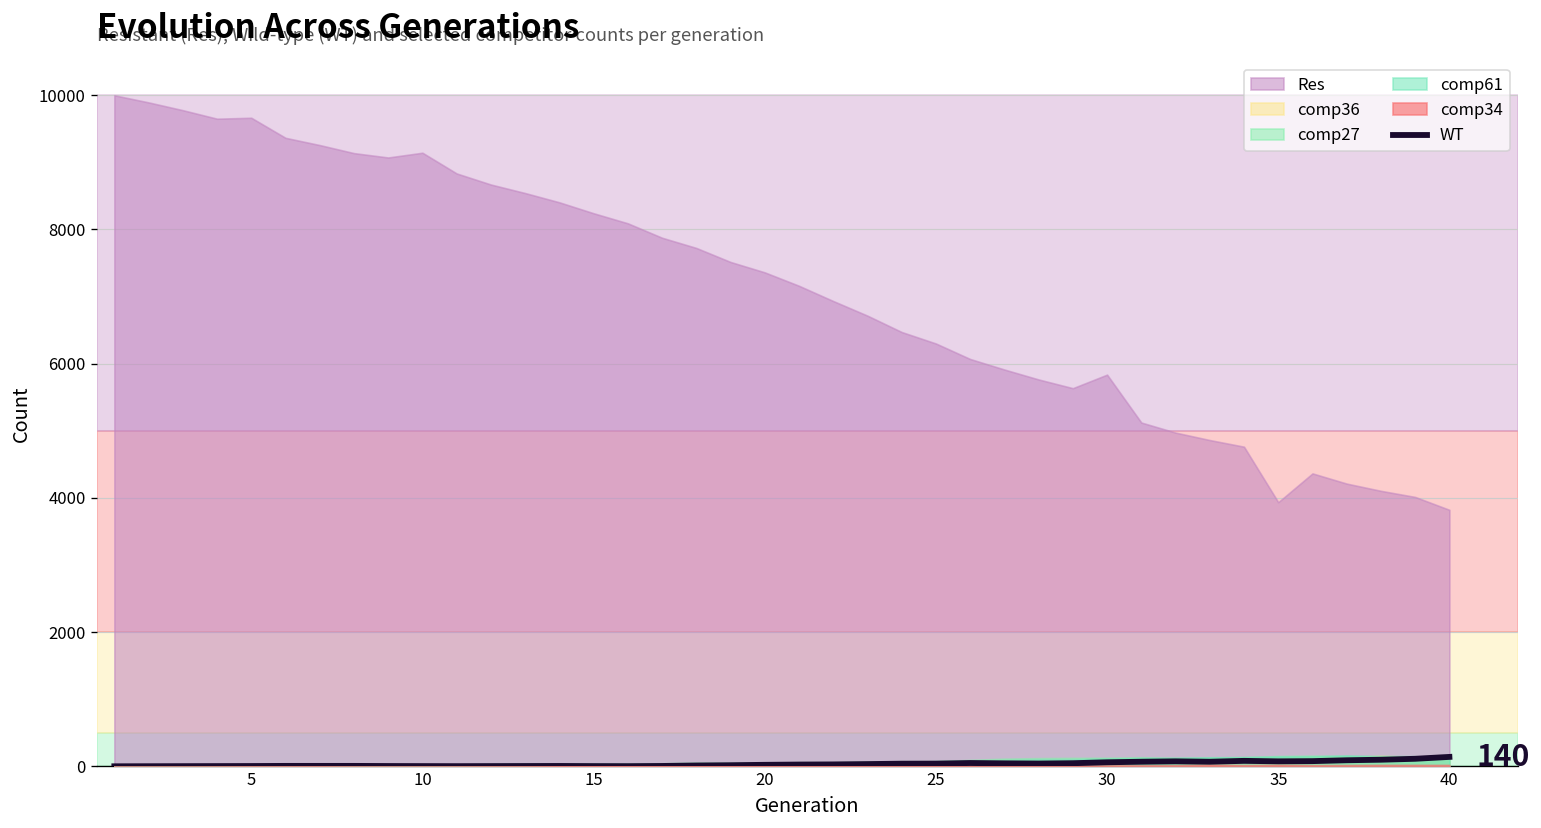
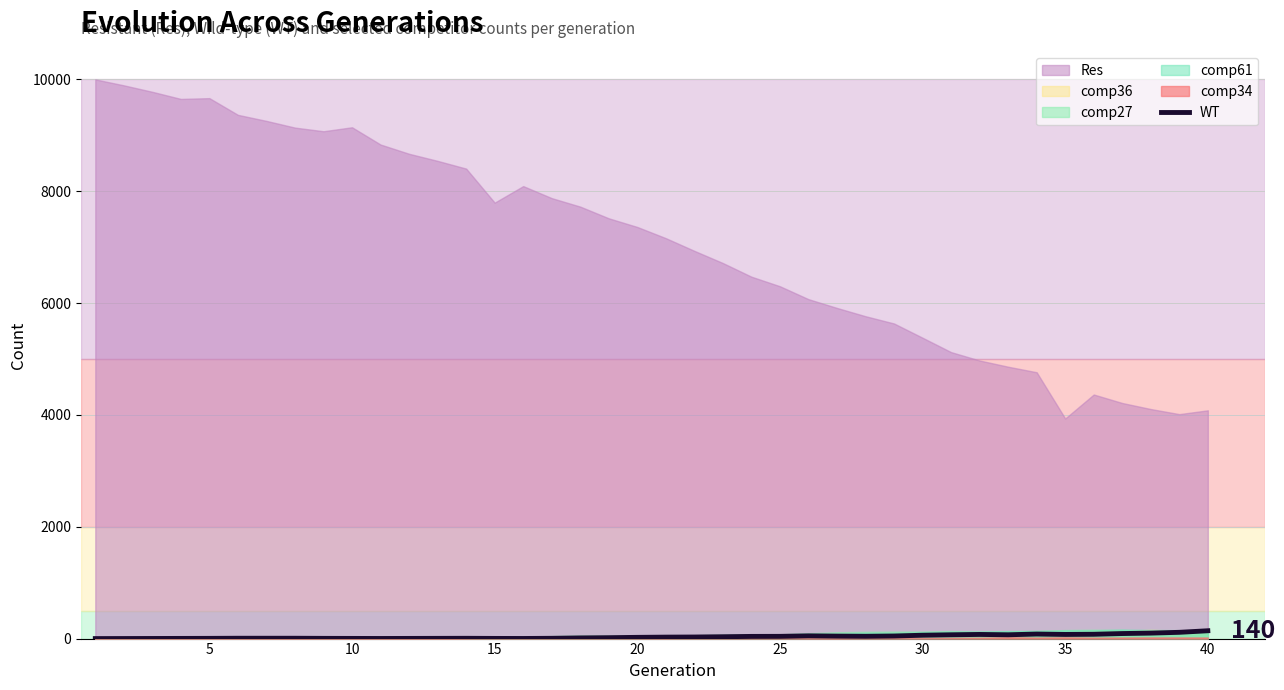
Res, 15: 8200 -> 7800
Res, 30: 5800 -> 5400
Res, 40: 3800 -> 4100
